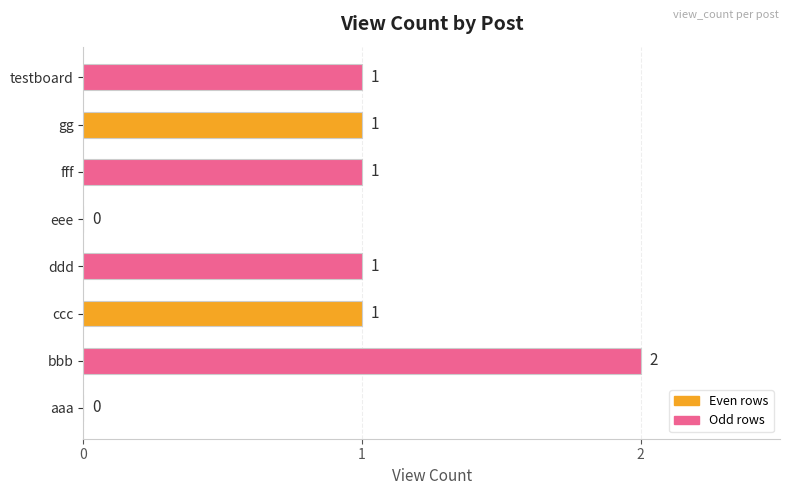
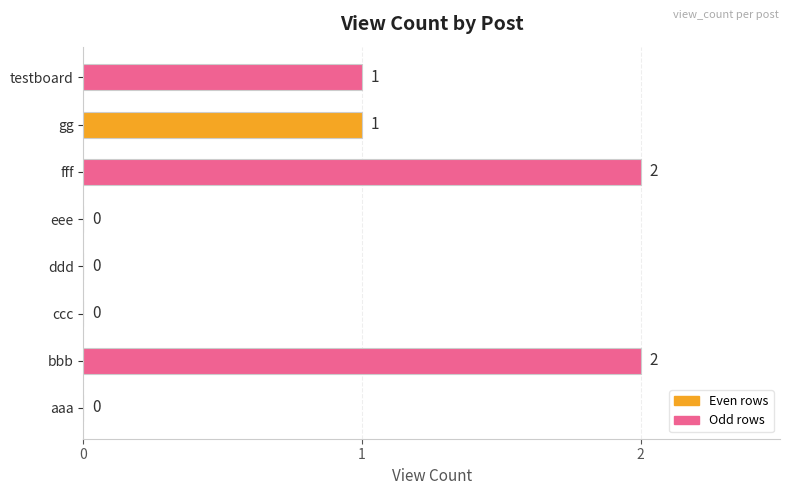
fff: 1 -> 2
ddd: 1 -> 0
ccc: 1 -> 0
